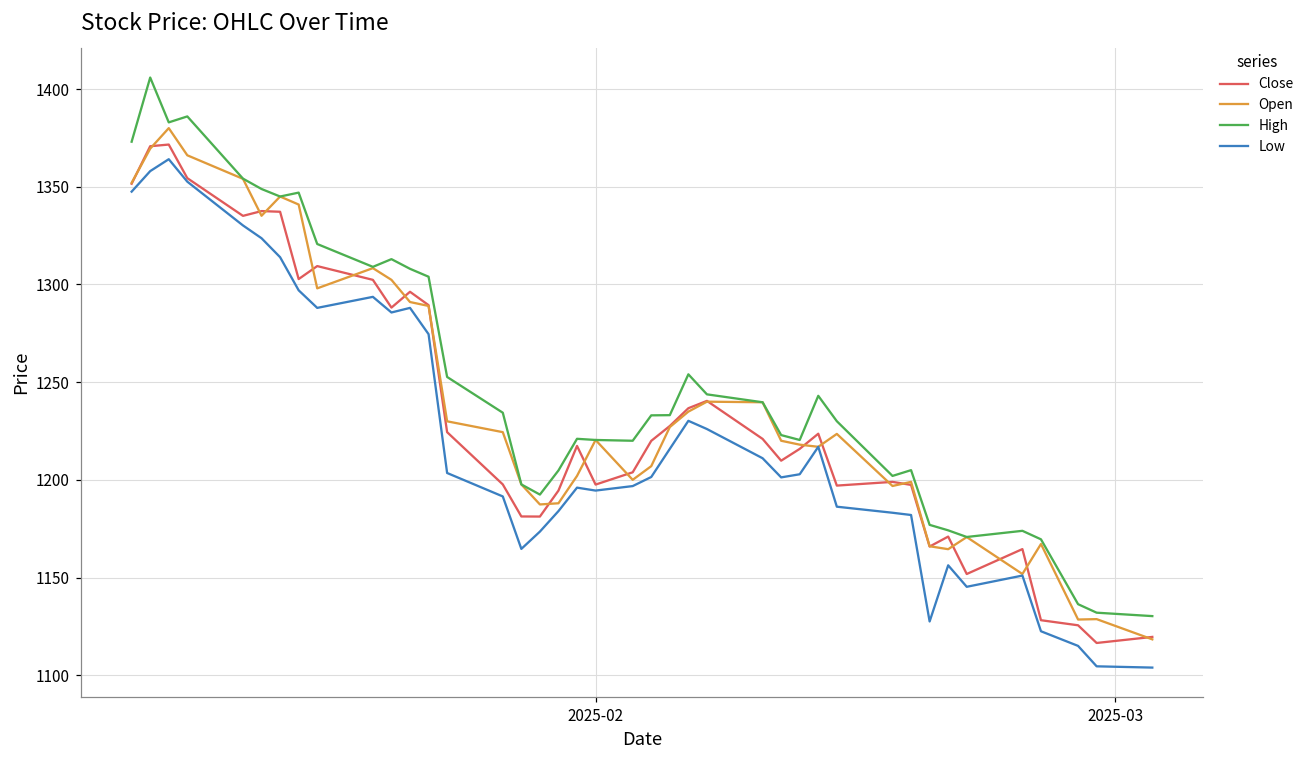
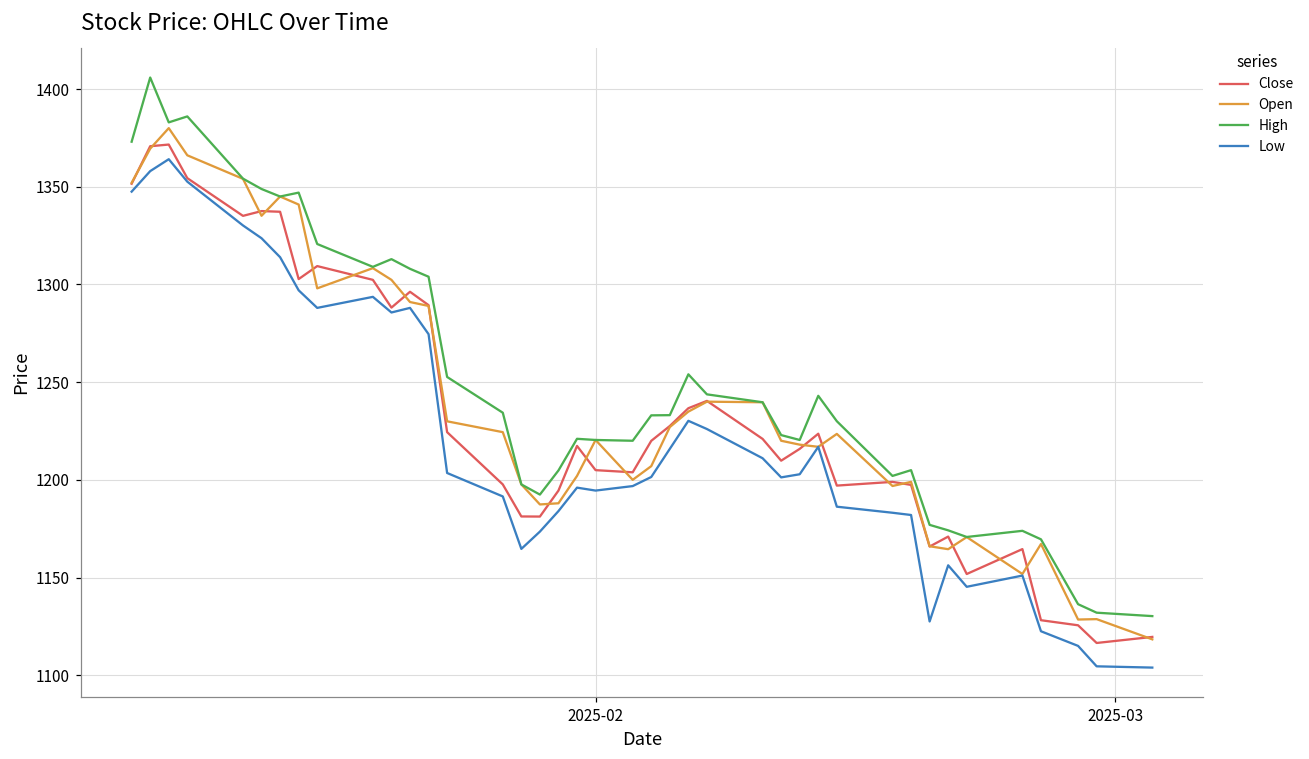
Close, 2025-02: 1198 -> 1205
